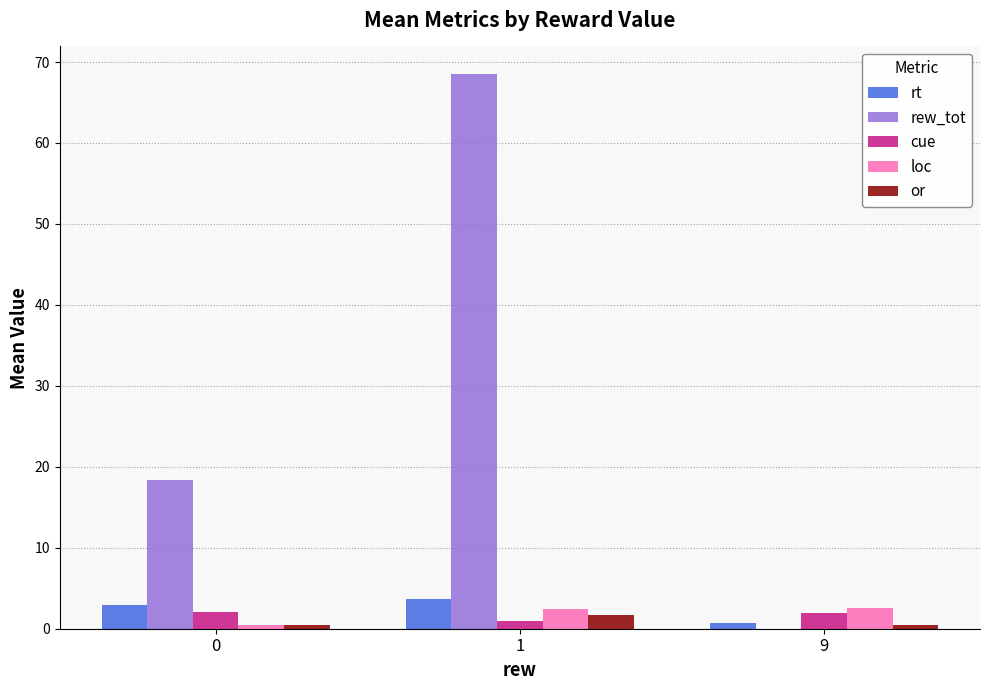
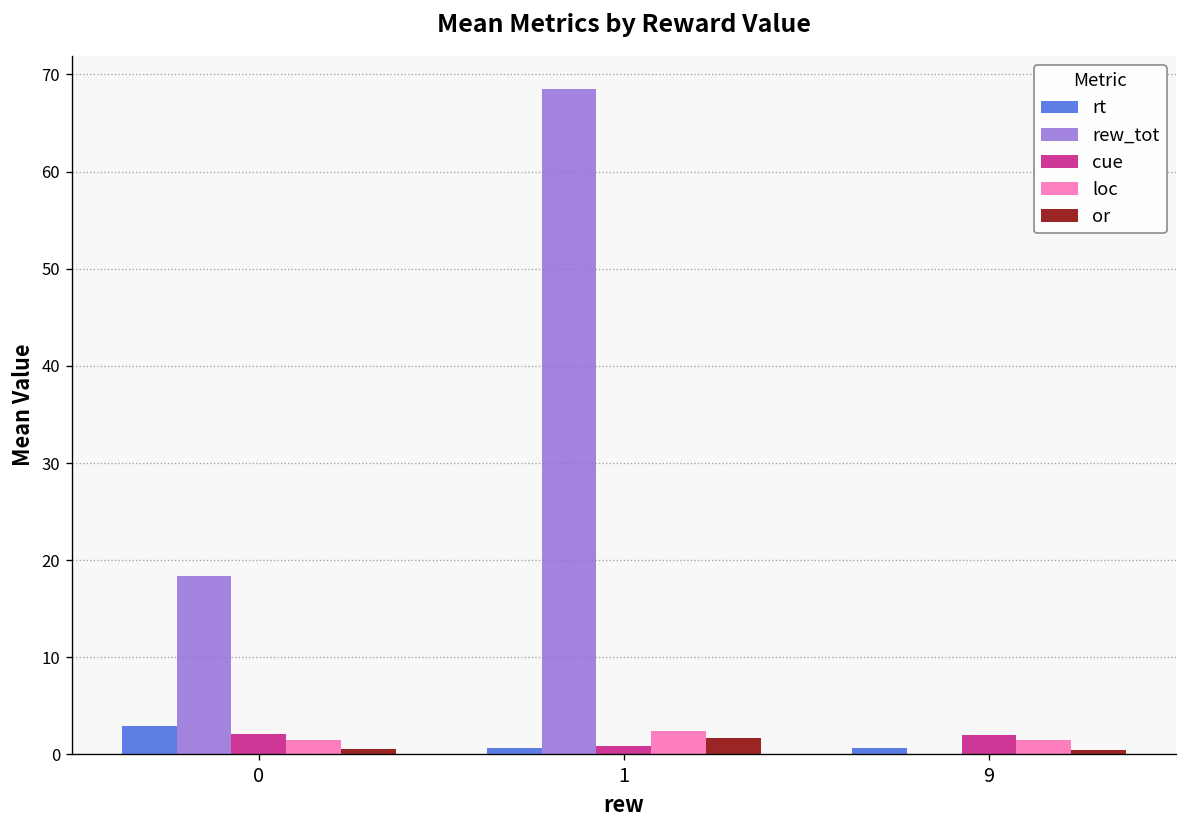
loc, 0: 1 -> 2
rt, 1: 4 -> 1
loc, 9: 3 -> 2
